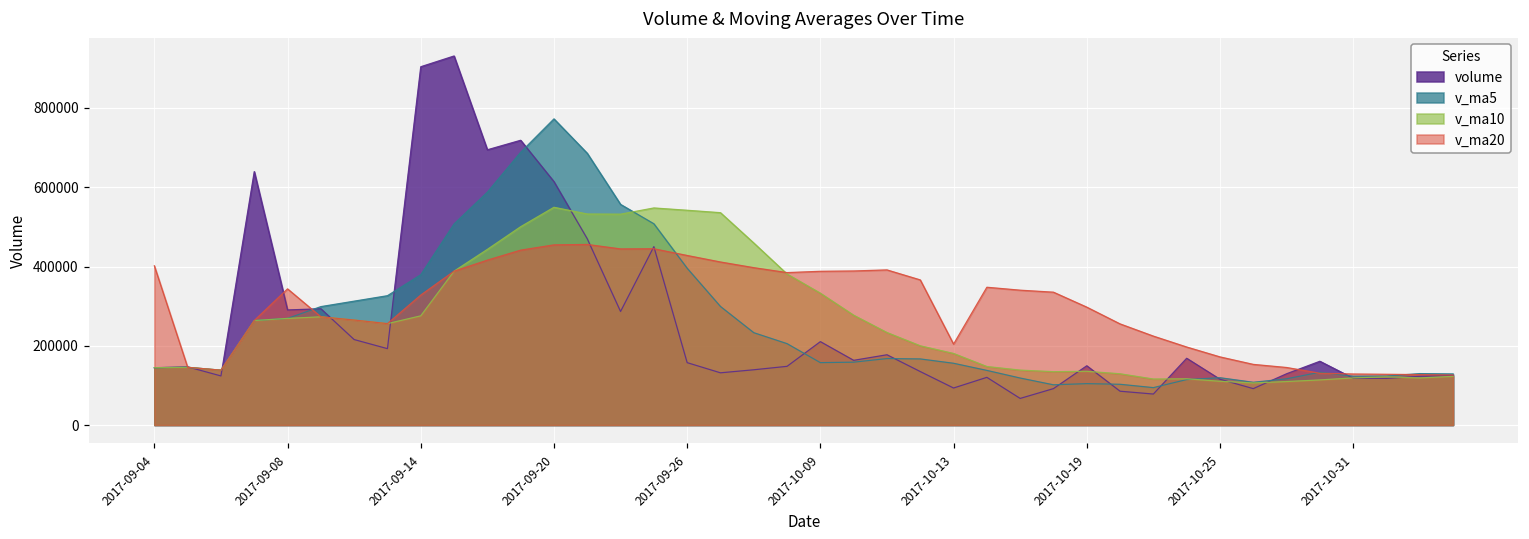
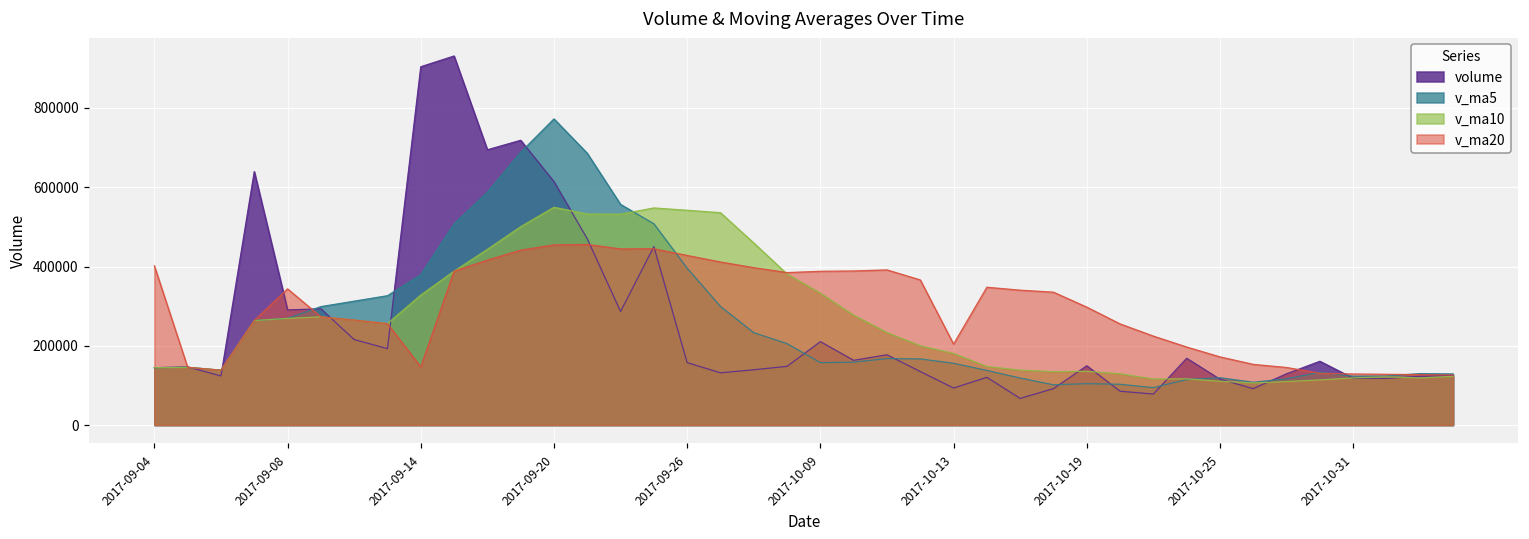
v_ma10, 2017-09-14: 280000 -> 330000
v_ma20, 2017-09-14: 330000 -> 150000
